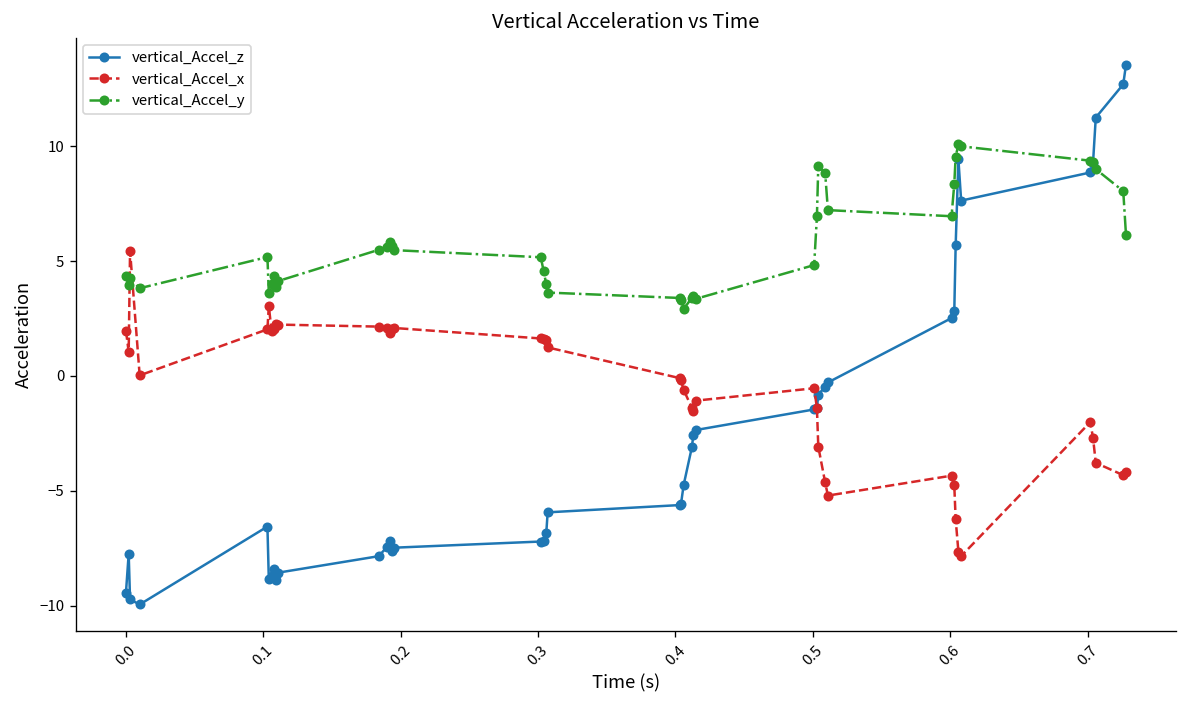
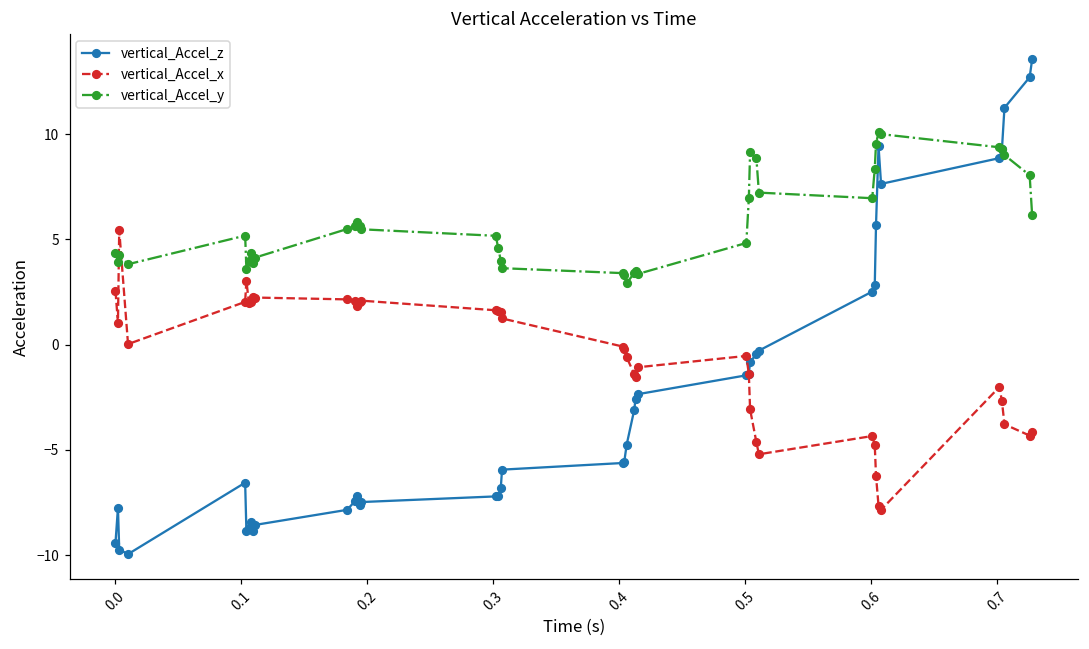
vertical_Accel_x, 0.0: 2.0 -> 2.6
